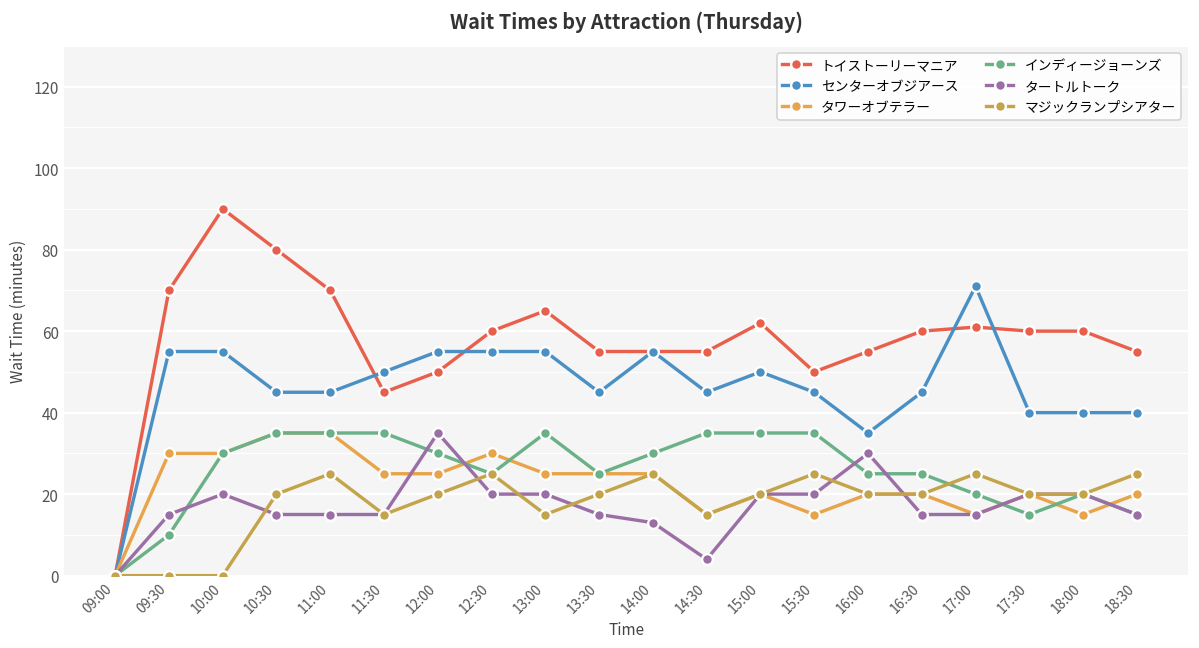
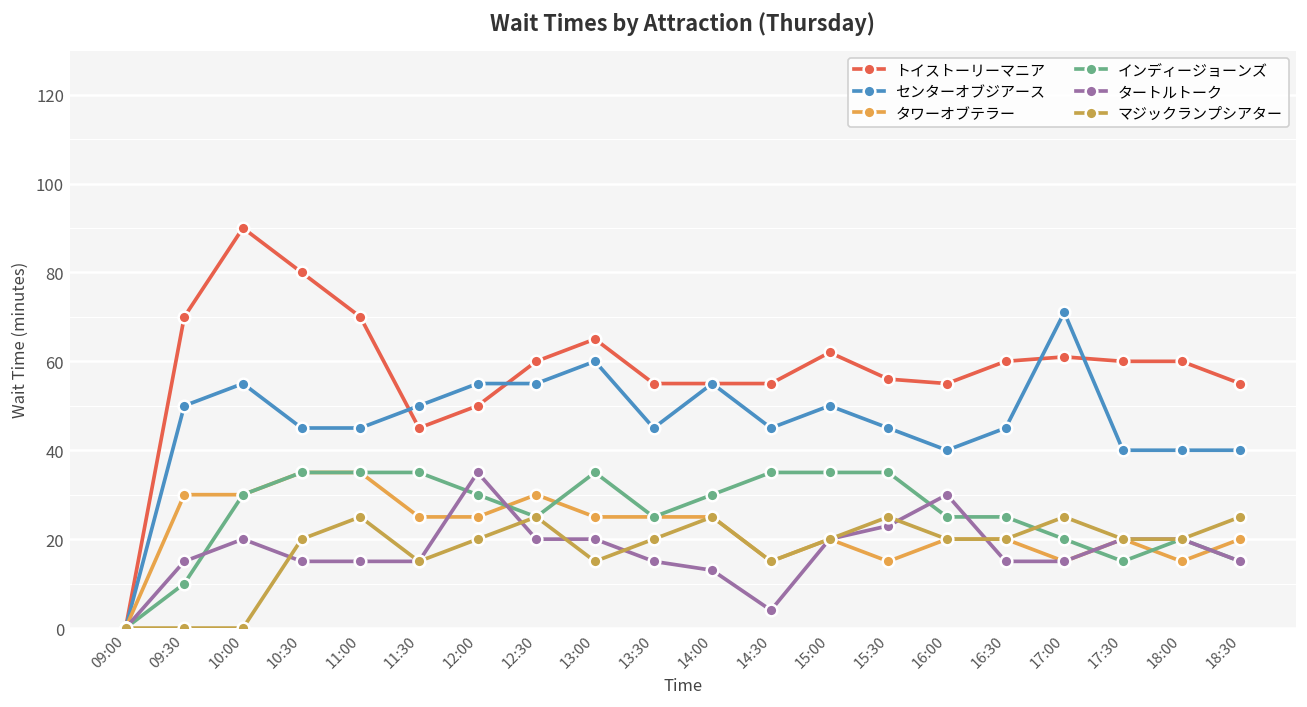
センターオブジアース, 09:30: 55 -> 50
センターオブジアース, 13:00: 55 -> 60
トイストーリーマニア, 15:30: 50 -> 56
タートルトーク, 15:30: 20 -> 23
センターオブジアース, 16:00: 35 -> 40
